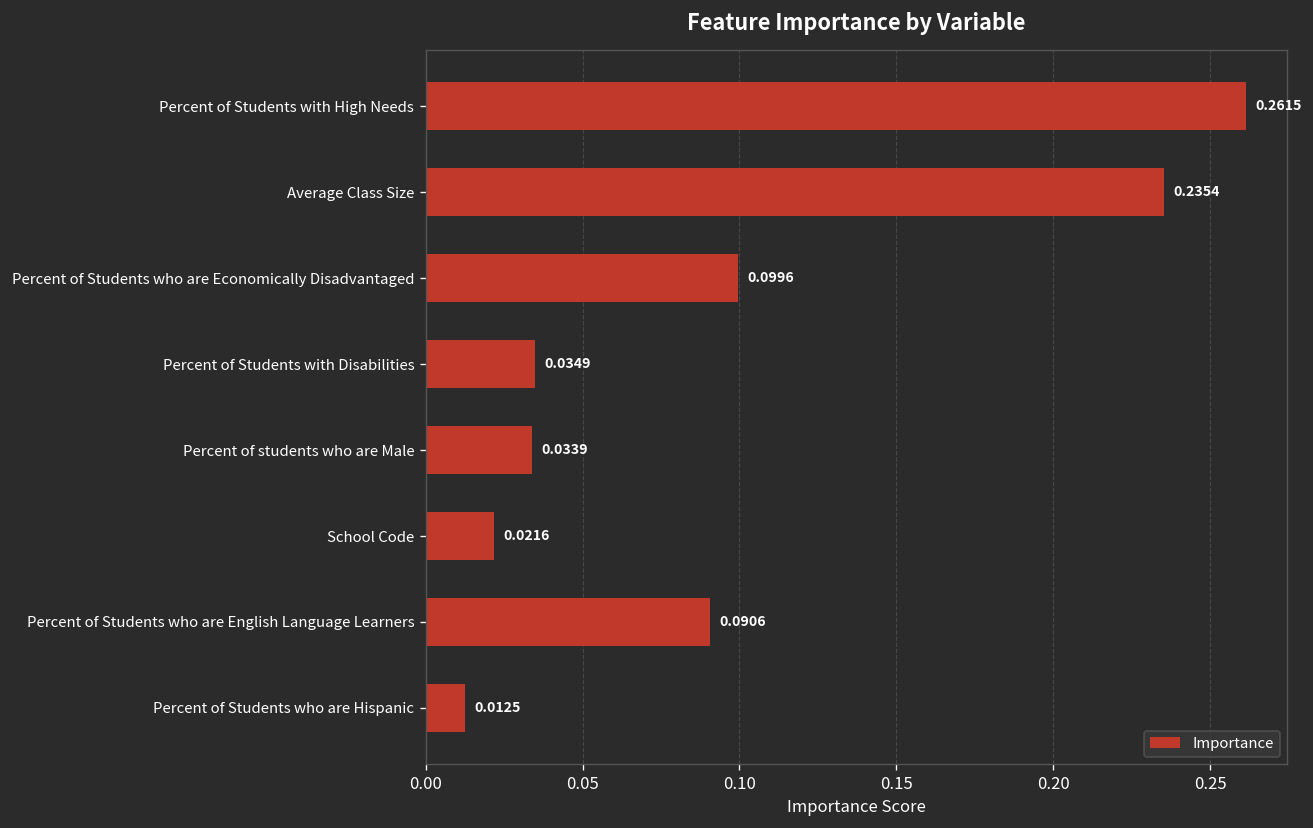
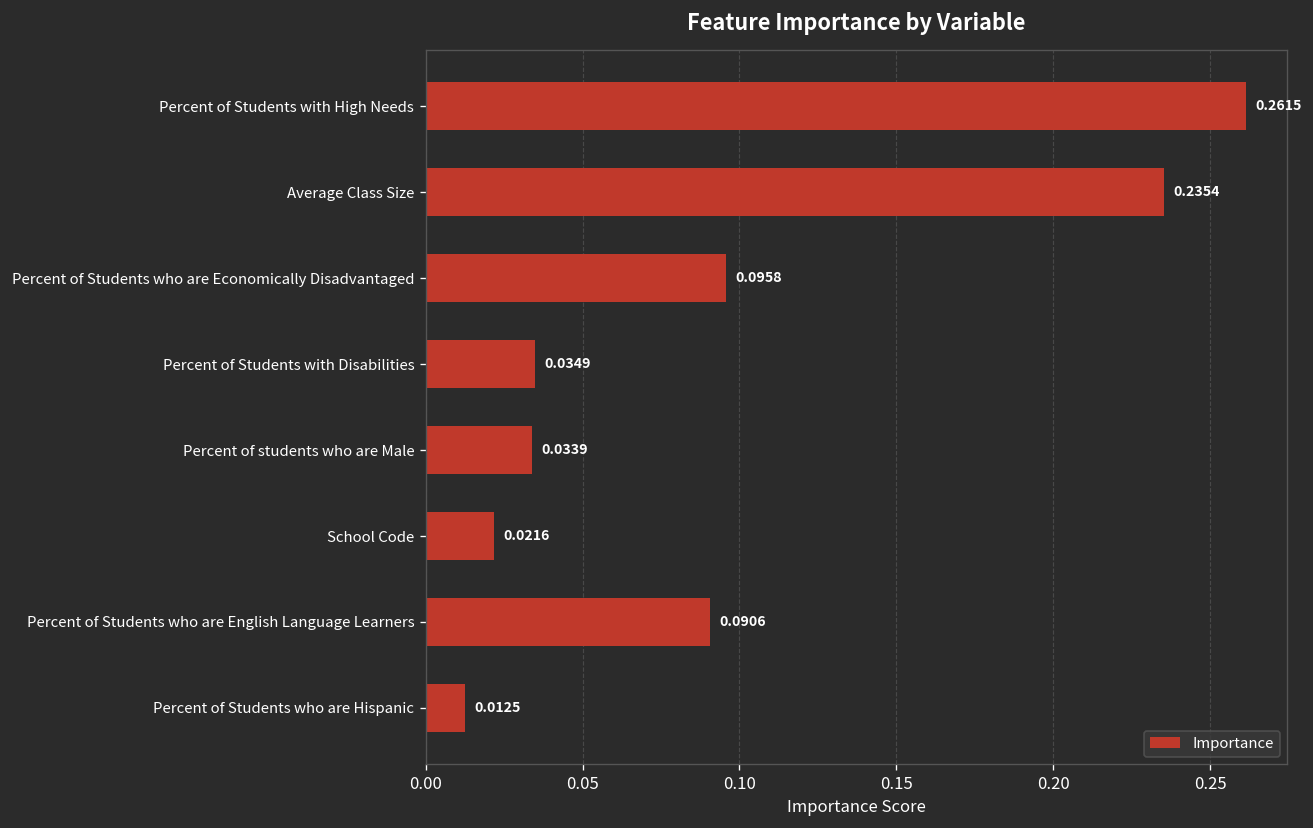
Percent of Students who are Economically Disadvantaged: 0.0996 -> 0.0958
